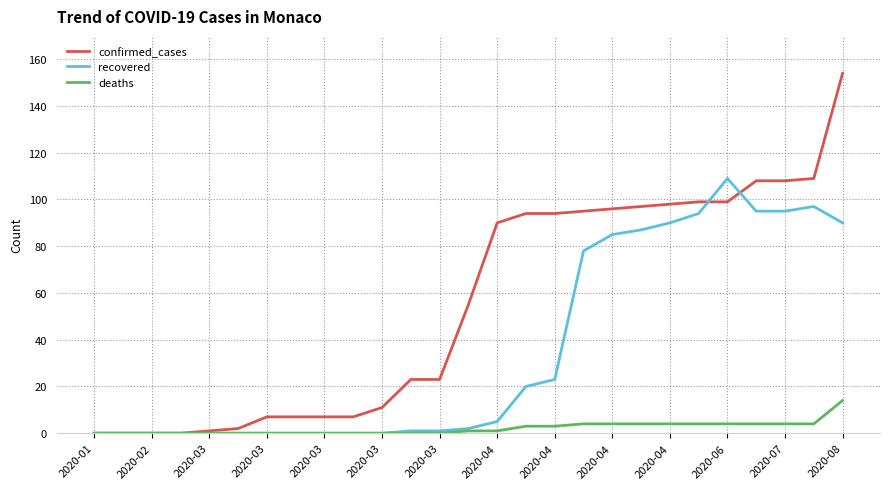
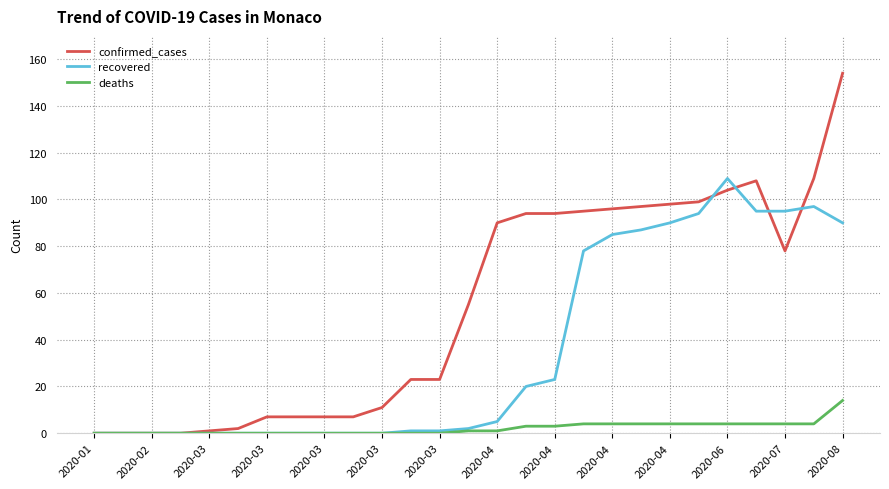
confirmed_cases, 2020-06: 99 -> 104
confirmed_cases, 2020-07: 108 -> 78
